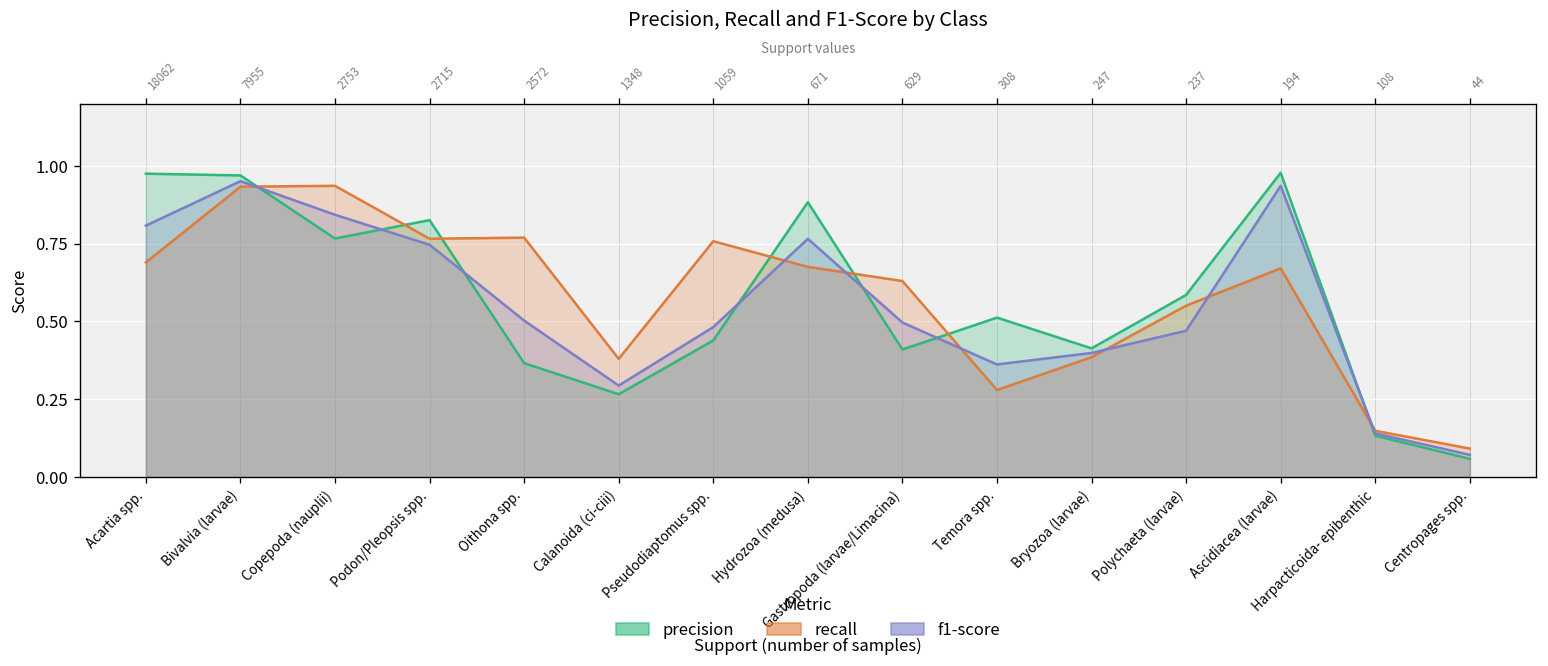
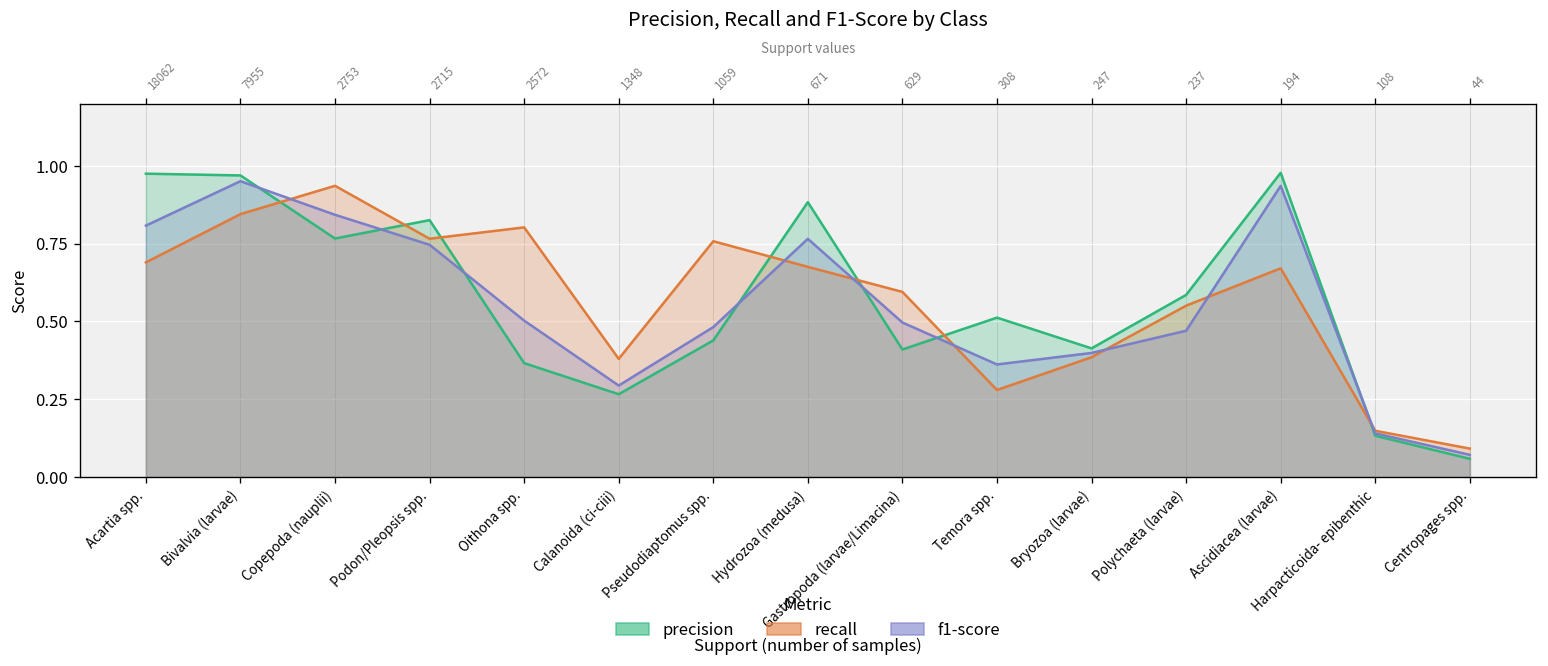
recall, Bivalvia (larvae): 0.93 -> 0.84
recall, Oithona spp.: 0.77 -> 0.80
recall, Gastropoda (larvae/Limacina): 0.63 -> 0.59
